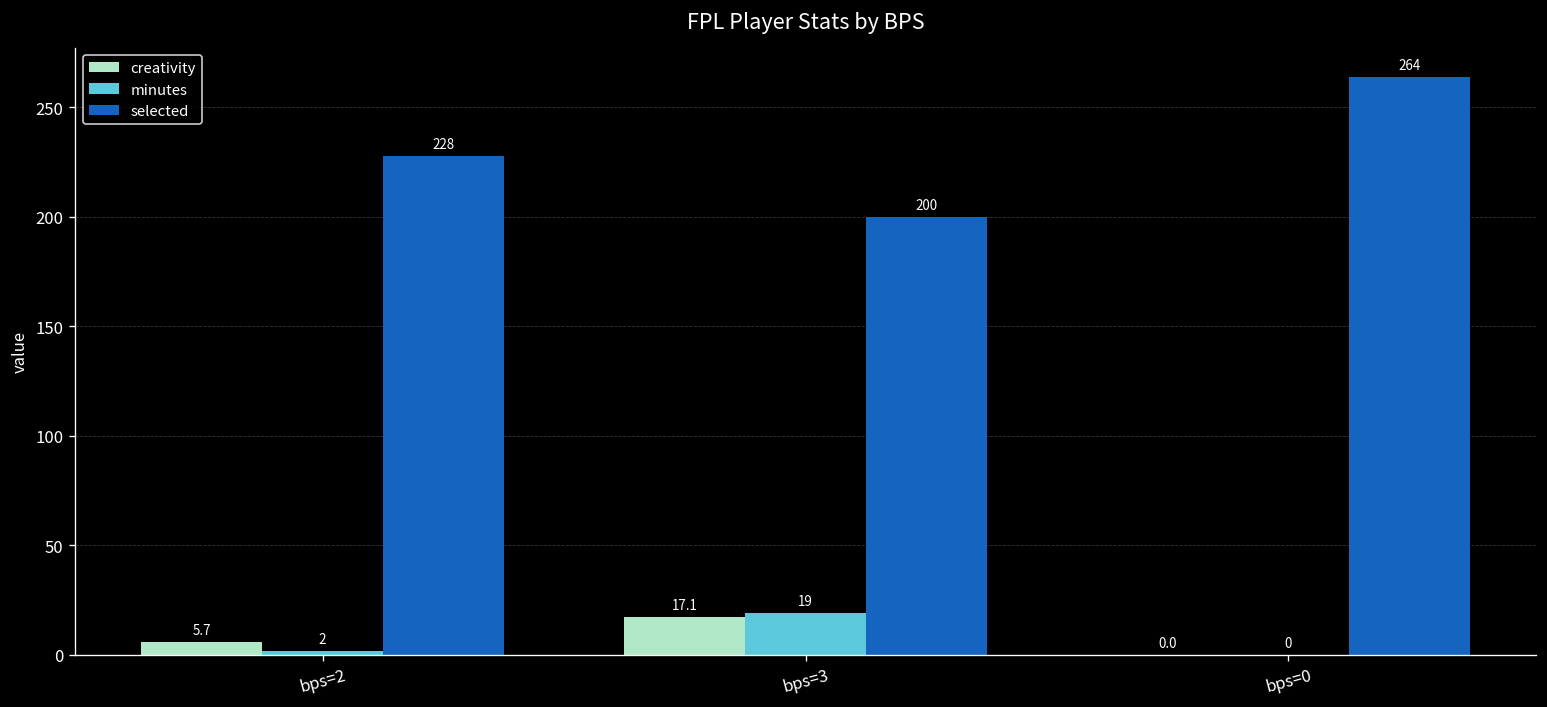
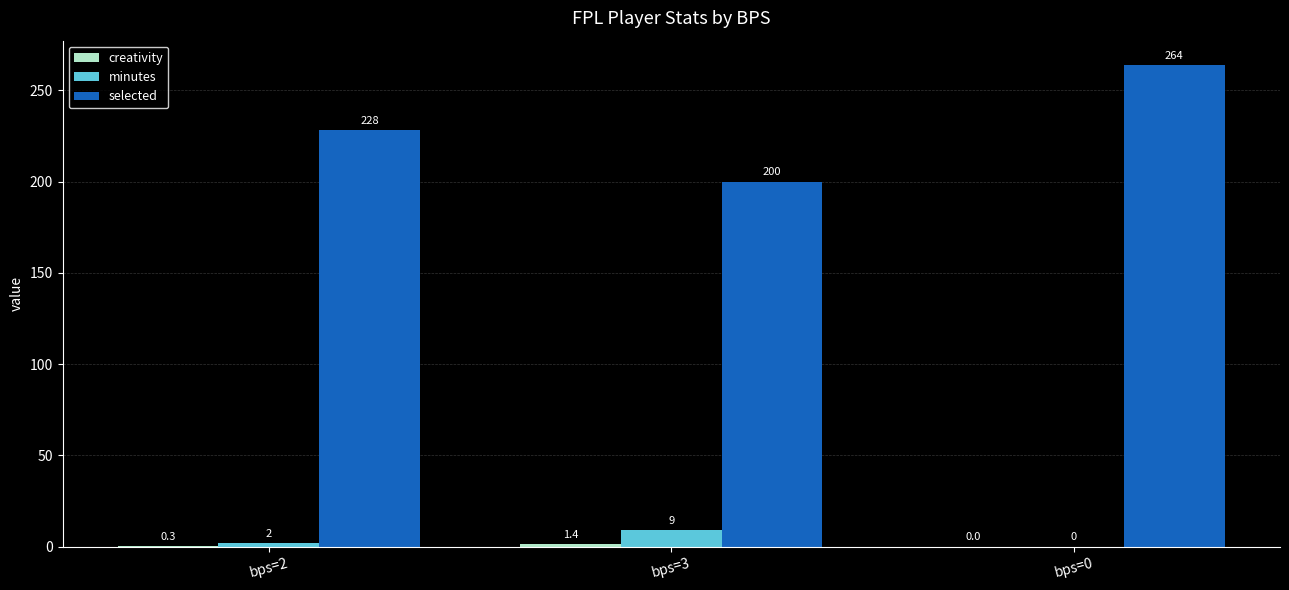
creativity, bps=2: 5.7 -> 0.3
creativity, bps=3: 17.1 -> 1.4
minutes, bps=3: 19 -> 9
